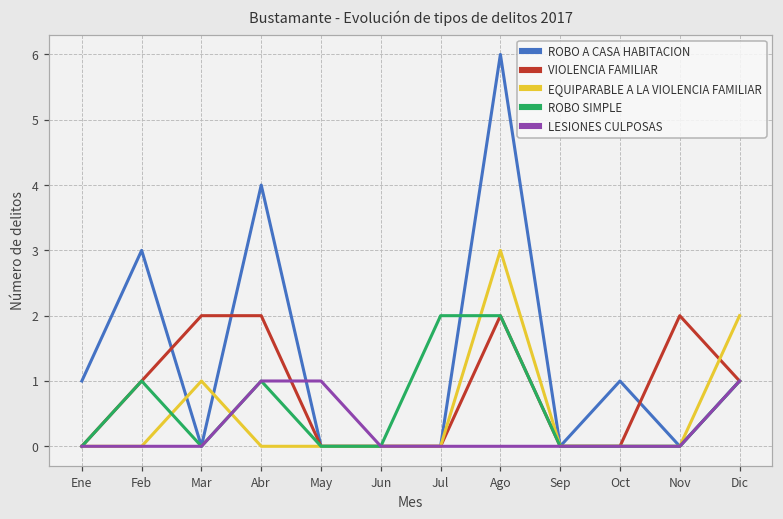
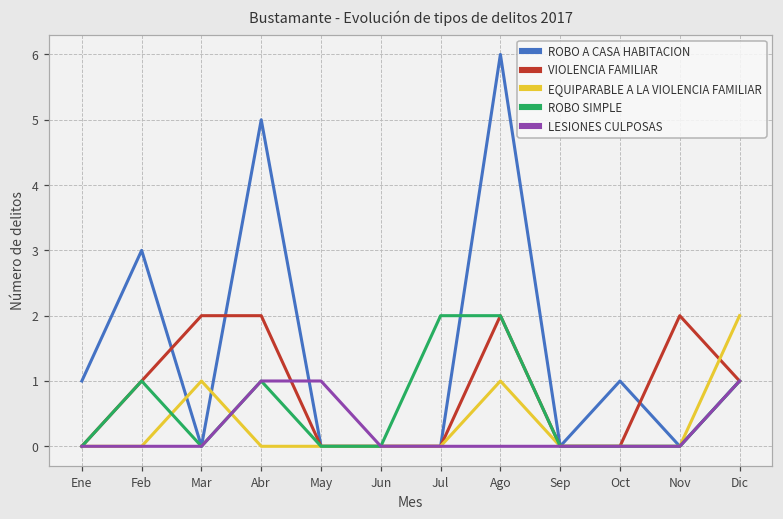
ROBO A CASA HABITACION, Abr: 4 -> 5
EQUIPARABLE A LA VIOLENCIA FAMILIAR, Ago: 3 -> 1
